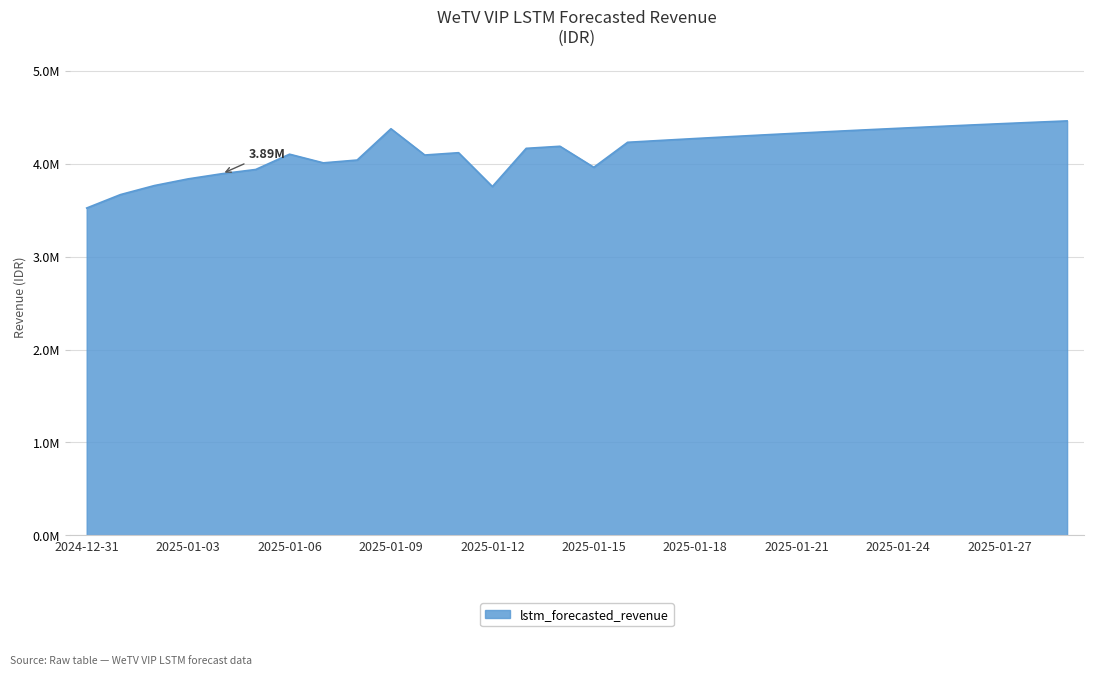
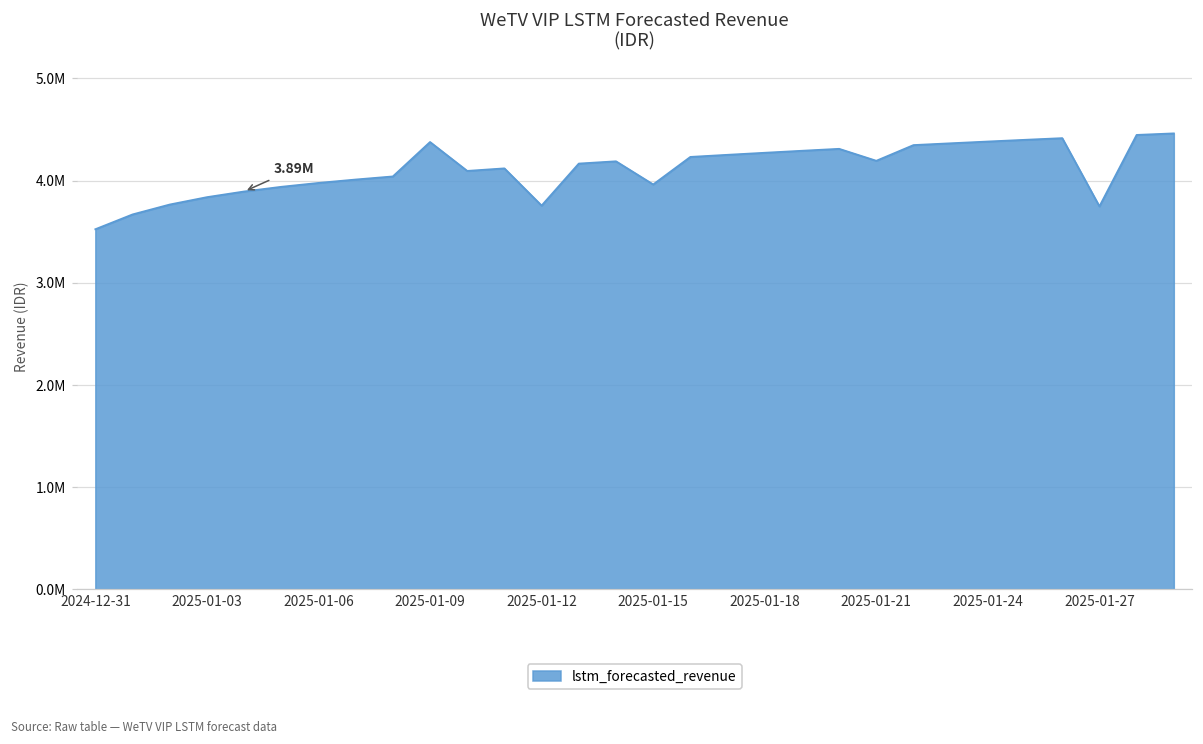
2025-01-06: 4100000 -> 4000000
2025-01-21: 4300000 -> 4200000
2025-01-27: 4400000 -> 3700000
